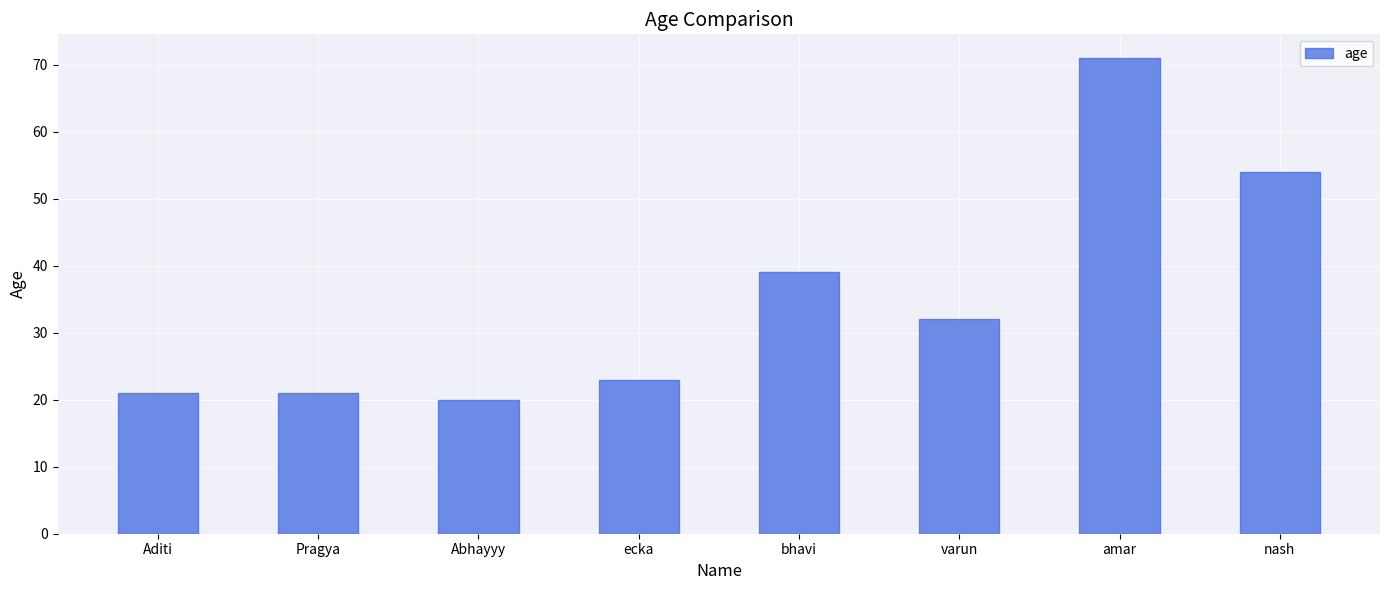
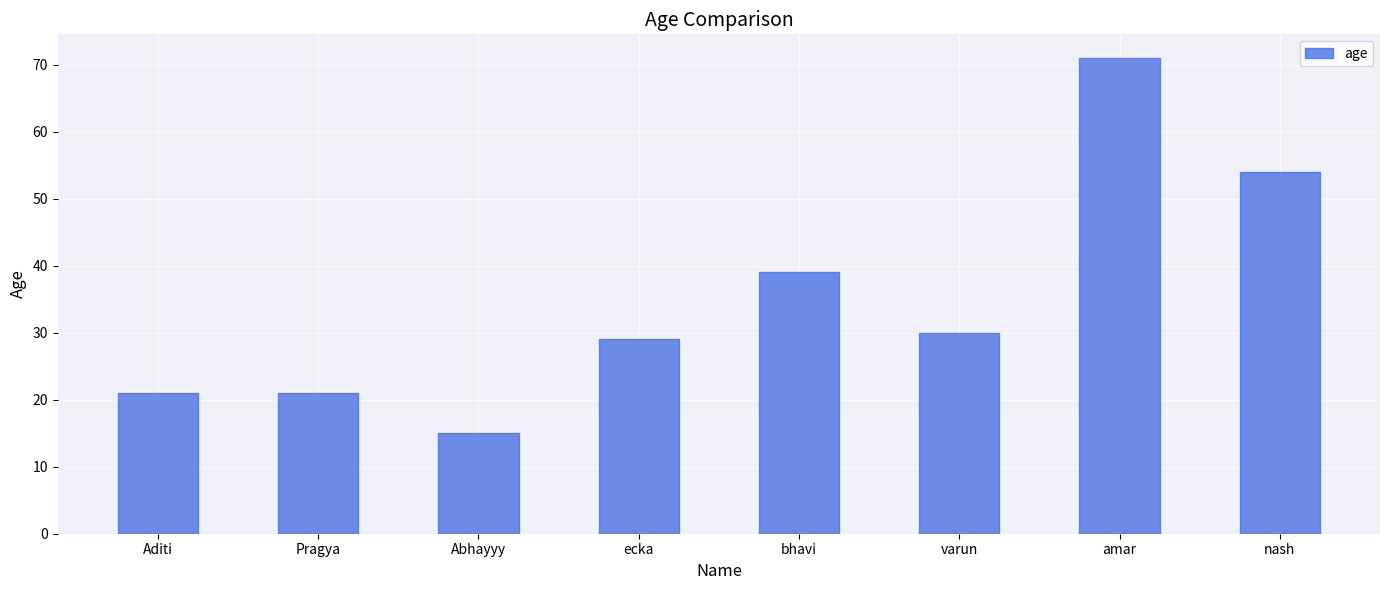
Abhayyy: 20 -> 15
ecka: 23 -> 29
varun: 32 -> 30
